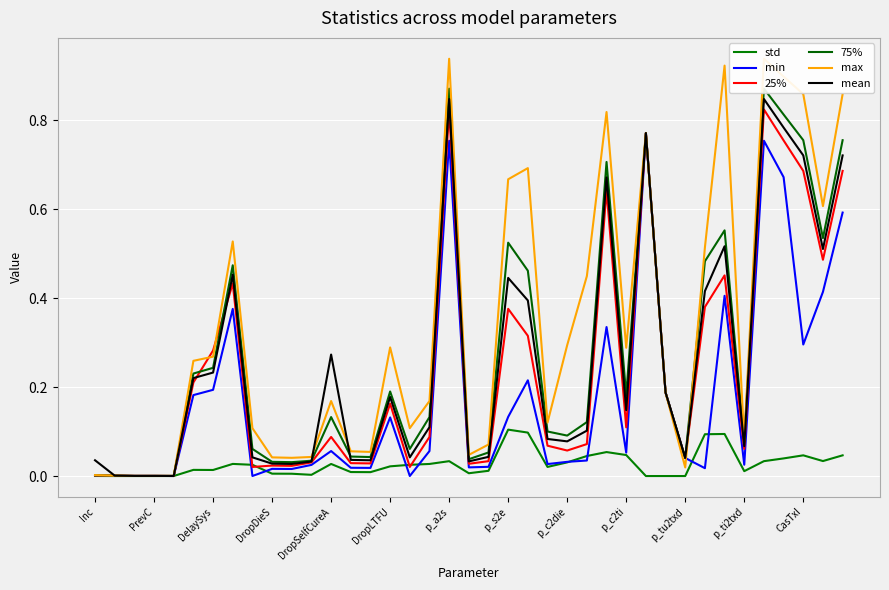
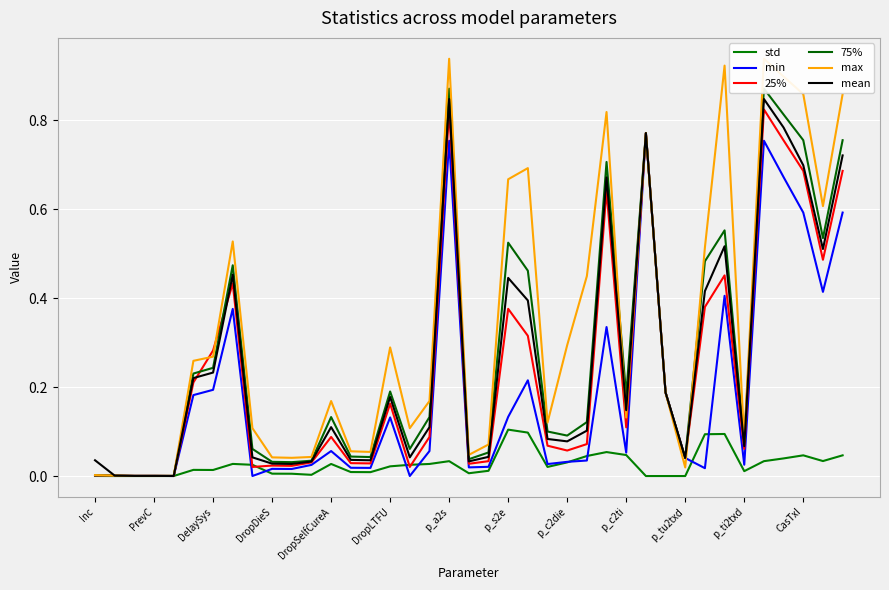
mean, DropSelfCureA: 0.27 -> 0.11
max, p_c2ti: 0.29 -> 0.13
min, CasTxI: 0.30 -> 0.59
mean, CasTxI: 0.72 -> 0.70
